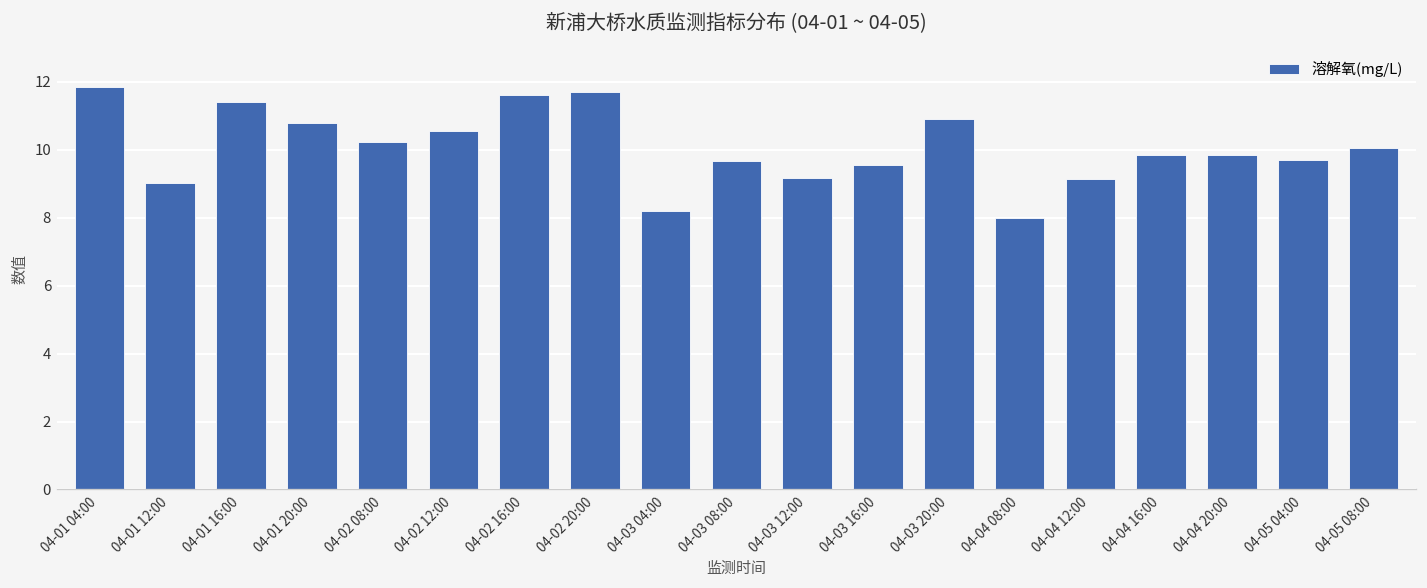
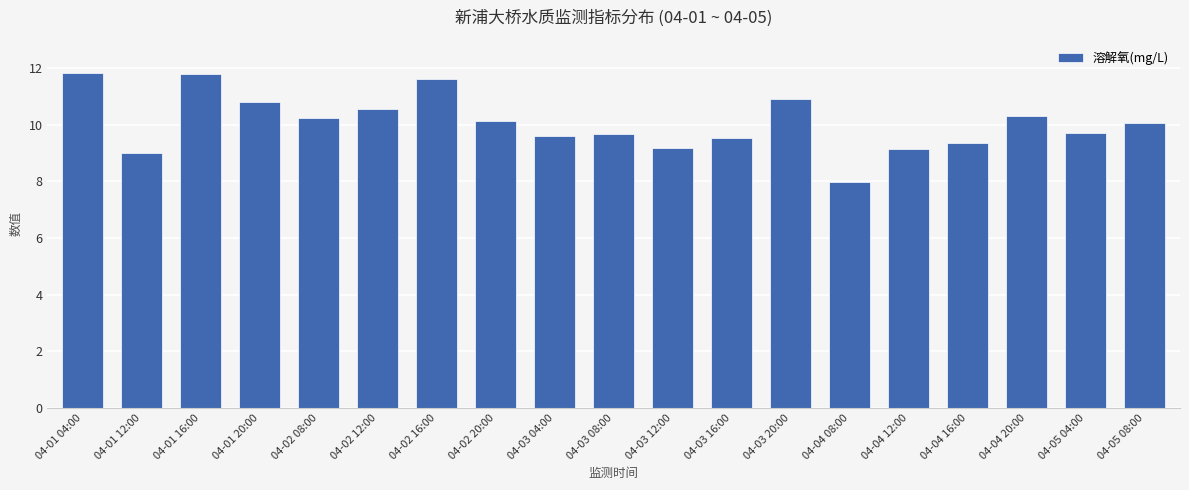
04-01 16:00: 11.4 -> 11.8
04-02 20:00: 11.7 -> 10.1
04-03 04:00: 8.2 -> 9.6
04-04 16:00: 9.8 -> 9.4
04-04 20:00: 9.8 -> 10.3
